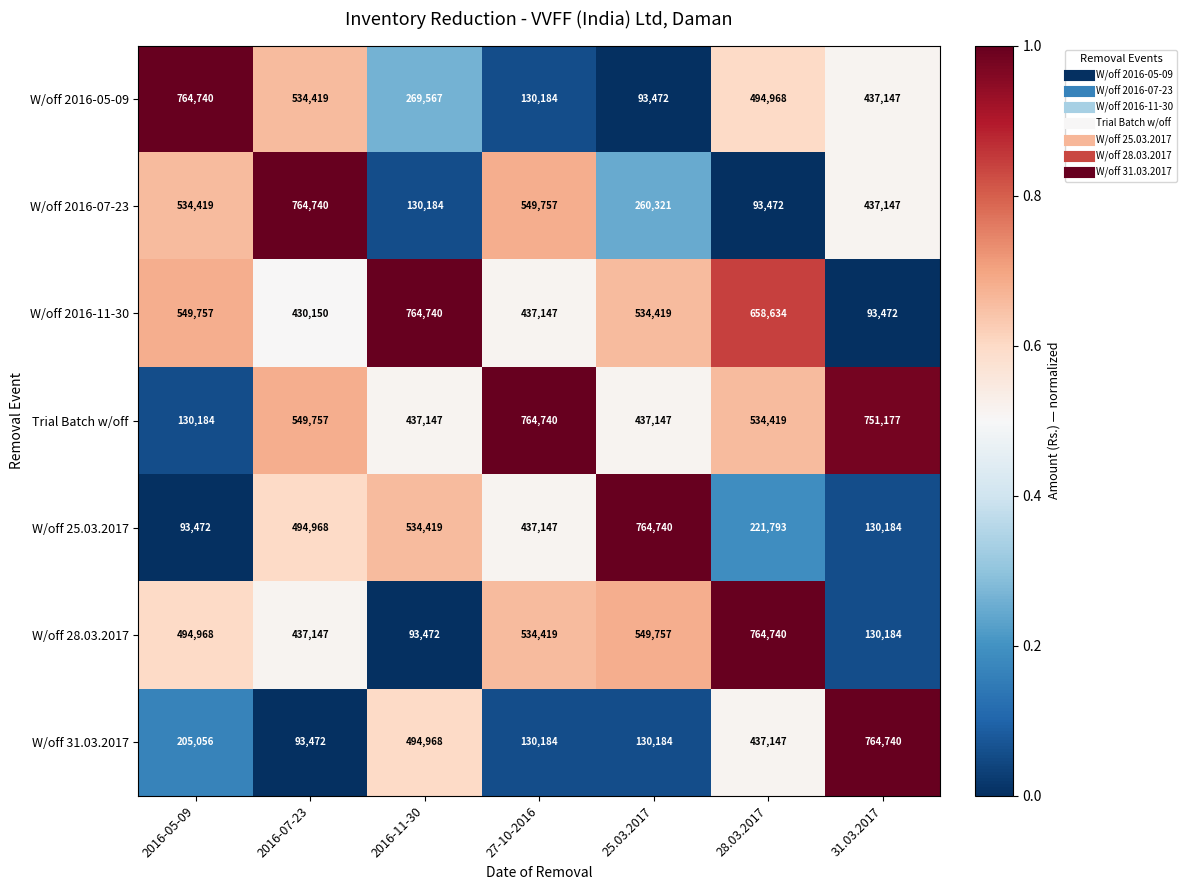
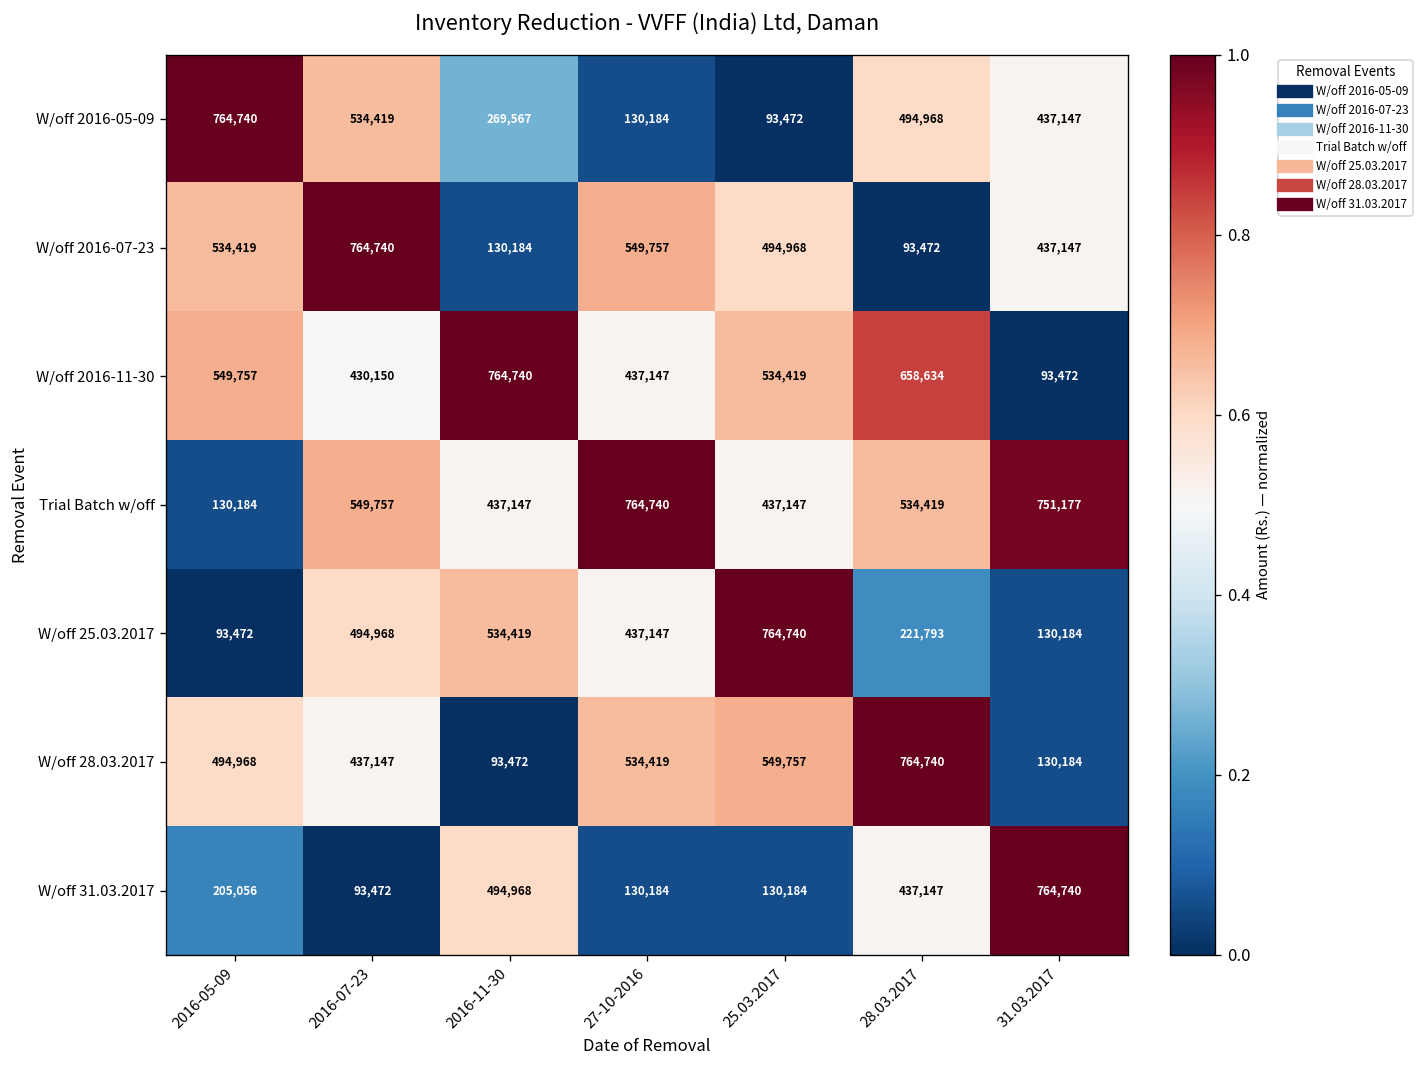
W/off 2016-07-23, 25.03.2017: 260,321 -> 494,968
